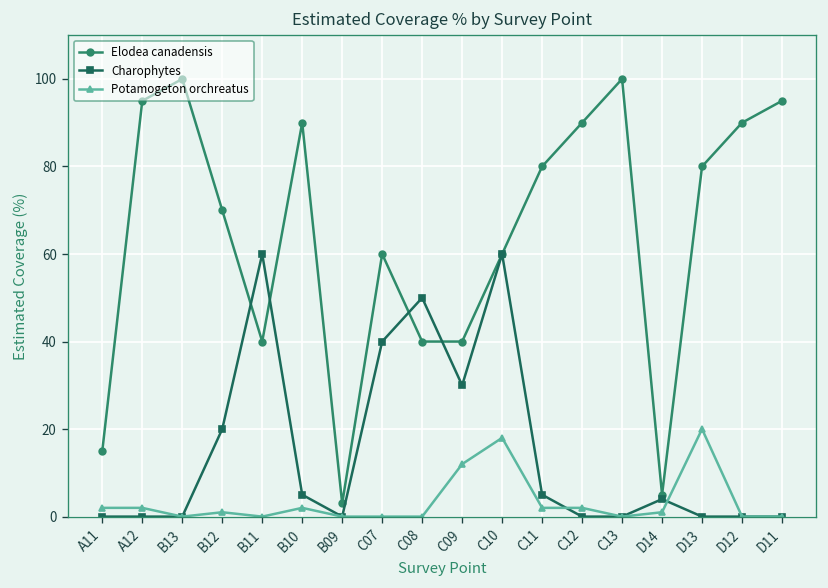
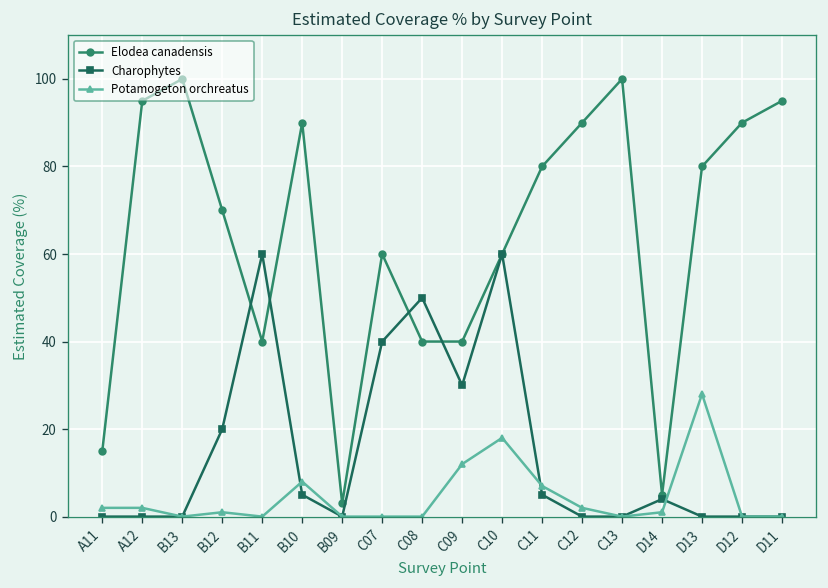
Potamogeton orchreatus, B10: 2 -> 8
Potamogeton orchreatus, C11: 2 -> 7
Potamogeton orchreatus, D13: 20 -> 28
